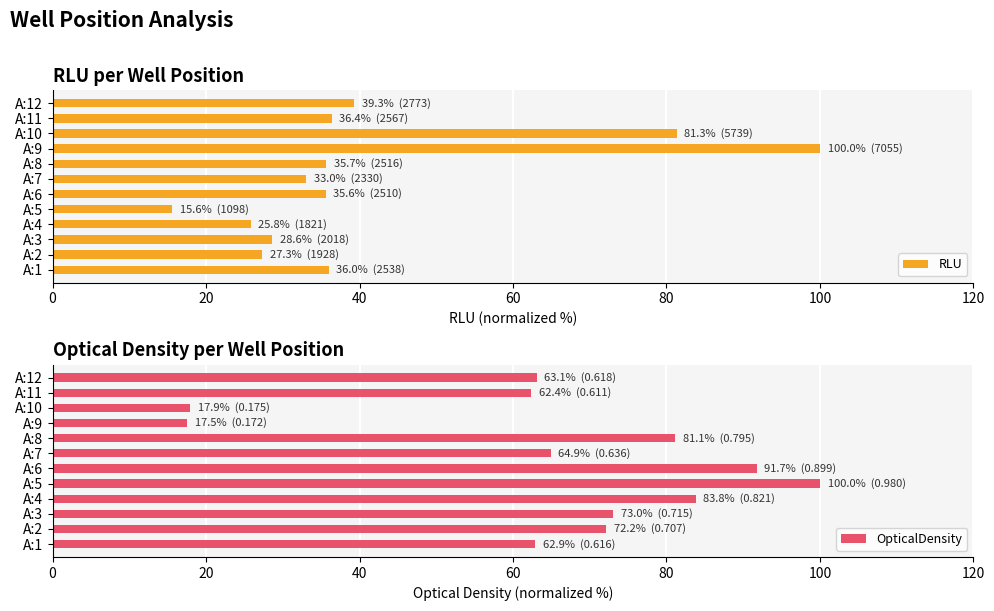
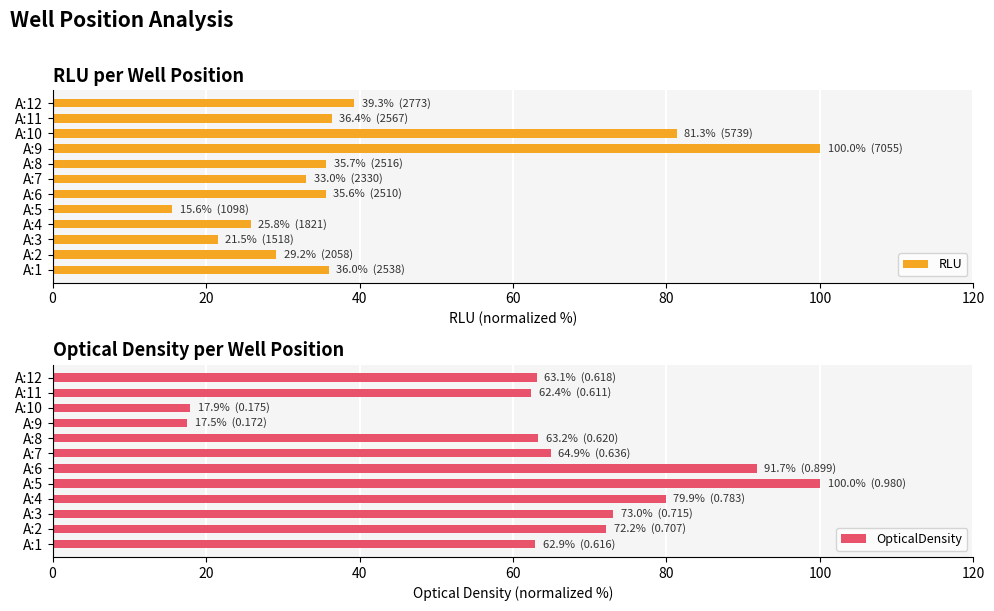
RLU per Well Position, A:3: 28.6% (2018) -> 21.5% (1518)
RLU per Well Position, A:2: 27.3% (1928) -> 29.2% (2058)
Optical Density per Well Position, A:8: 81.1% (0.795) -> 63.2% (0.620)
Optical Density per Well Position, A:4: 83.8% (0.821) -> 79.9% (0.783)
